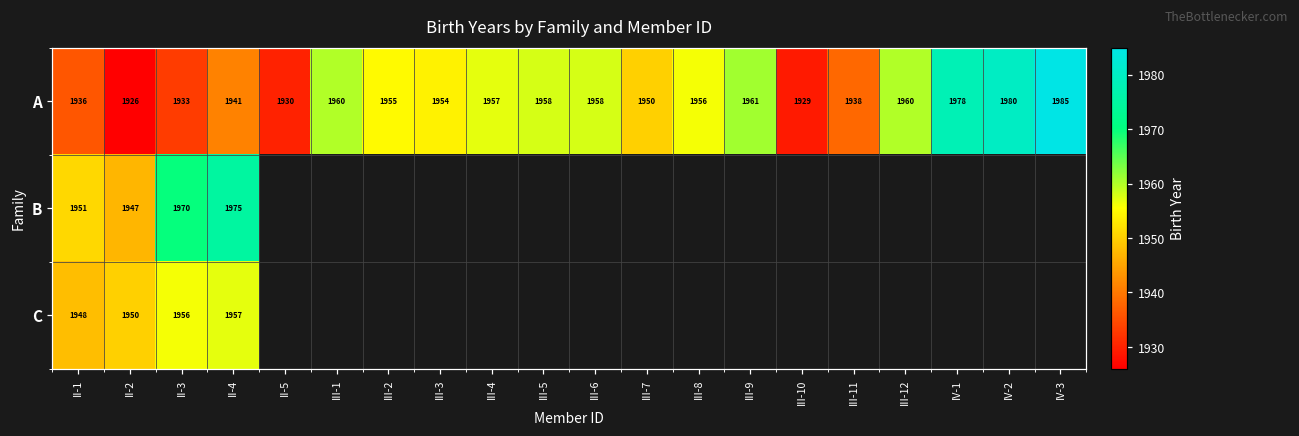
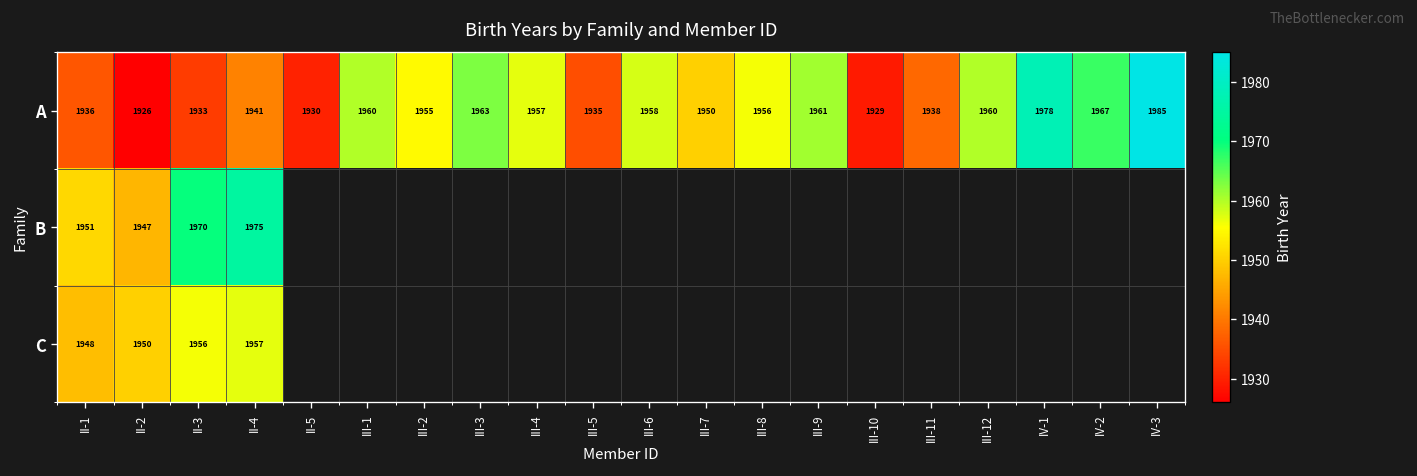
A, III-3: 1954 -> 1963
A, III-5: 1958 -> 1935
A, IV-2: 1980 -> 1967
